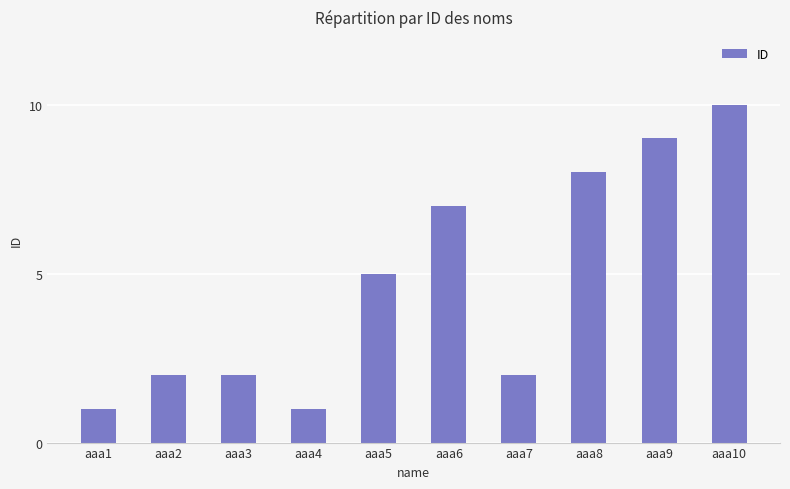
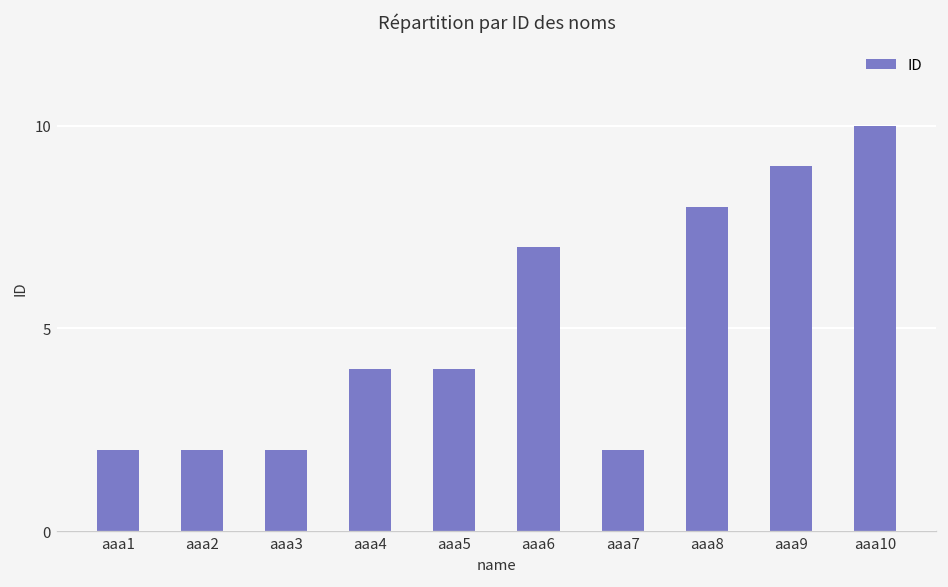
aaa1: 1 -> 2
aaa4: 1 -> 4
aaa5: 5 -> 4
